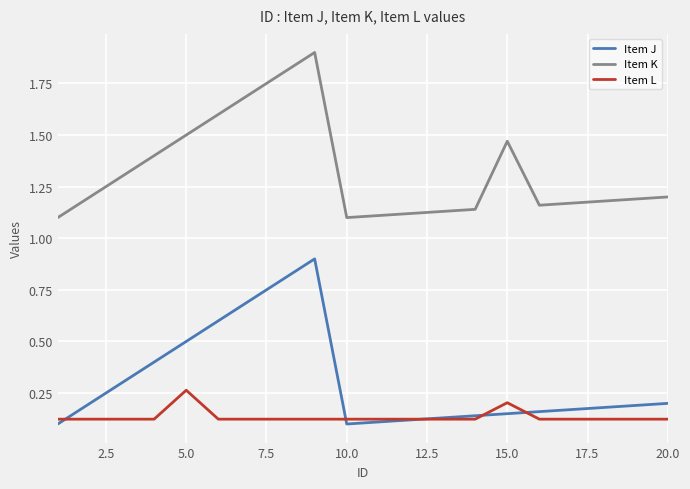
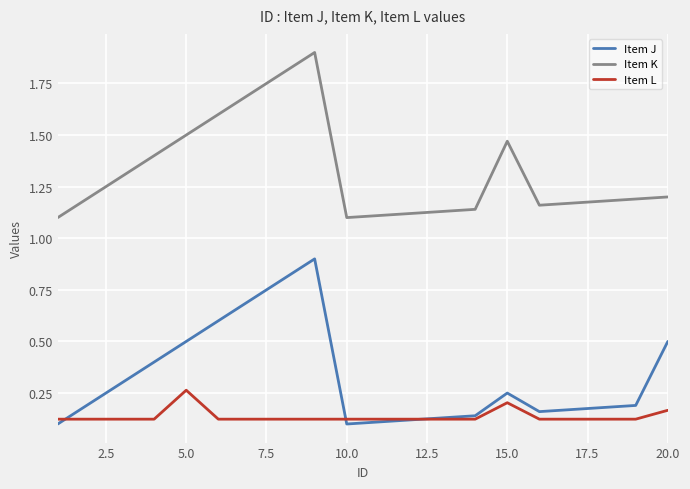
Item J, 15.0: 0.15 -> 0.25
Item J, 20.0: 0.2 -> 0.5
Item L, 20.0: 0.12 -> 0.17
